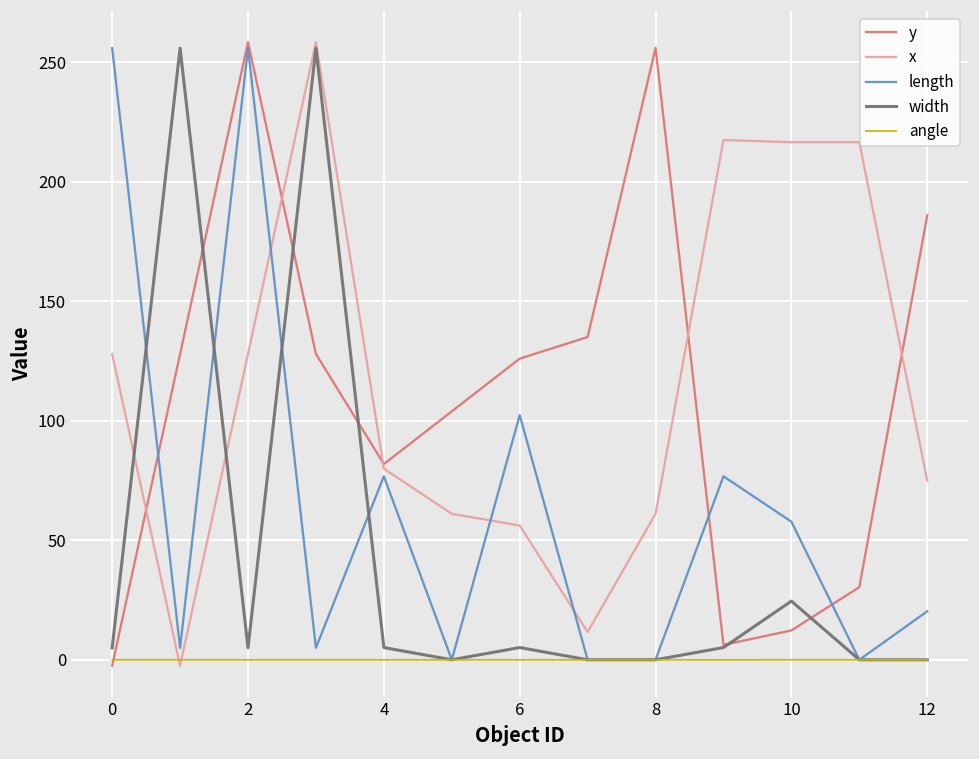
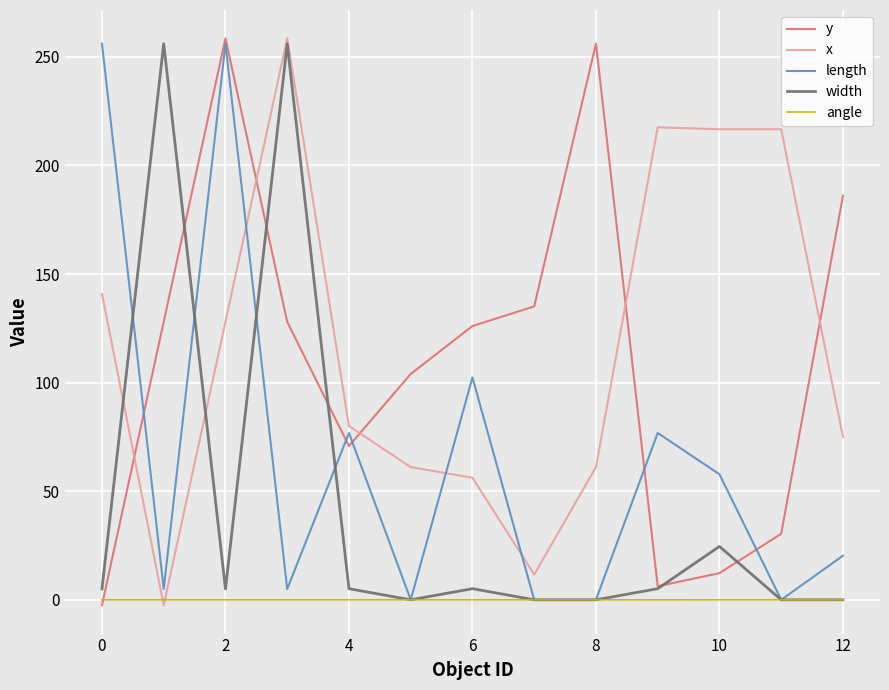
x, 0: 128 -> 141
y, 4: 82 -> 71
